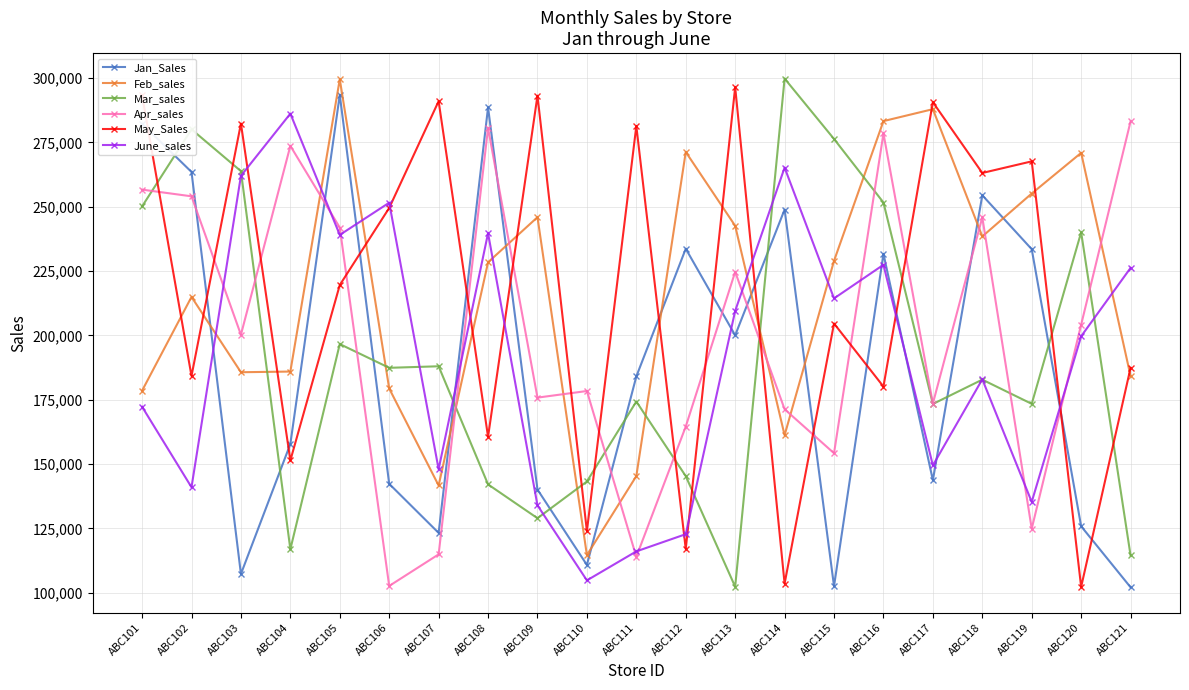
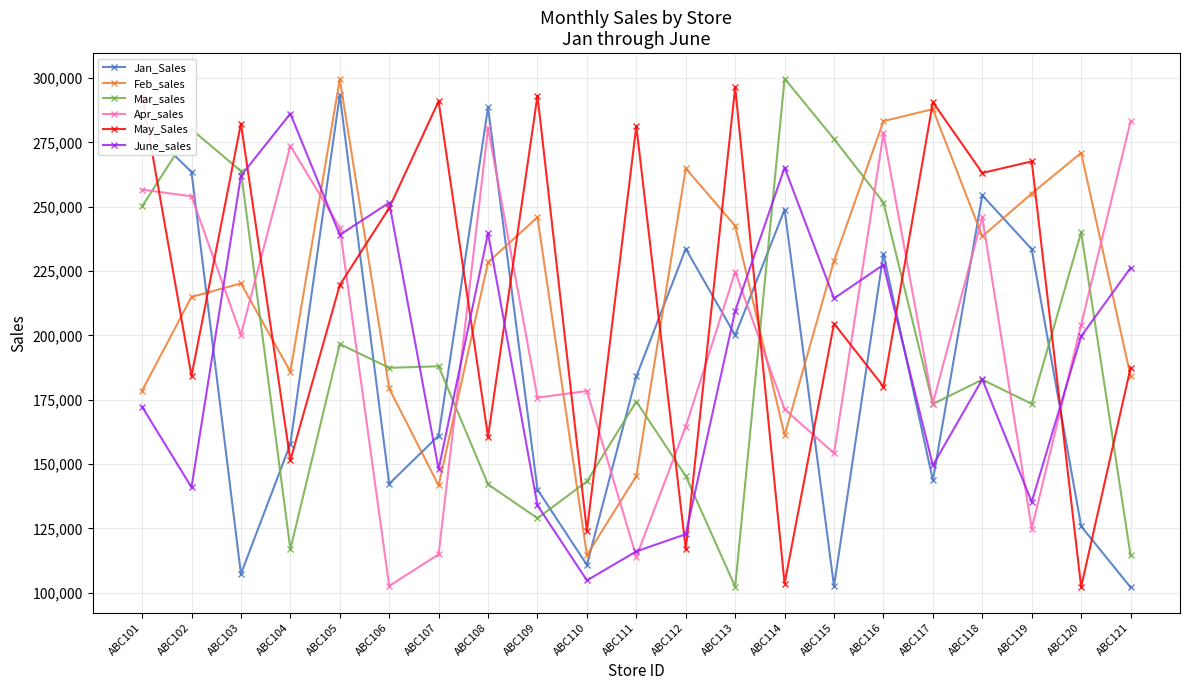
Feb_sales, ABC103: 186,000 -> 220,000
Jan_Sales, ABC107: 123,000 -> 161,000
Feb_sales, ABC112: 271,000 -> 265,000
